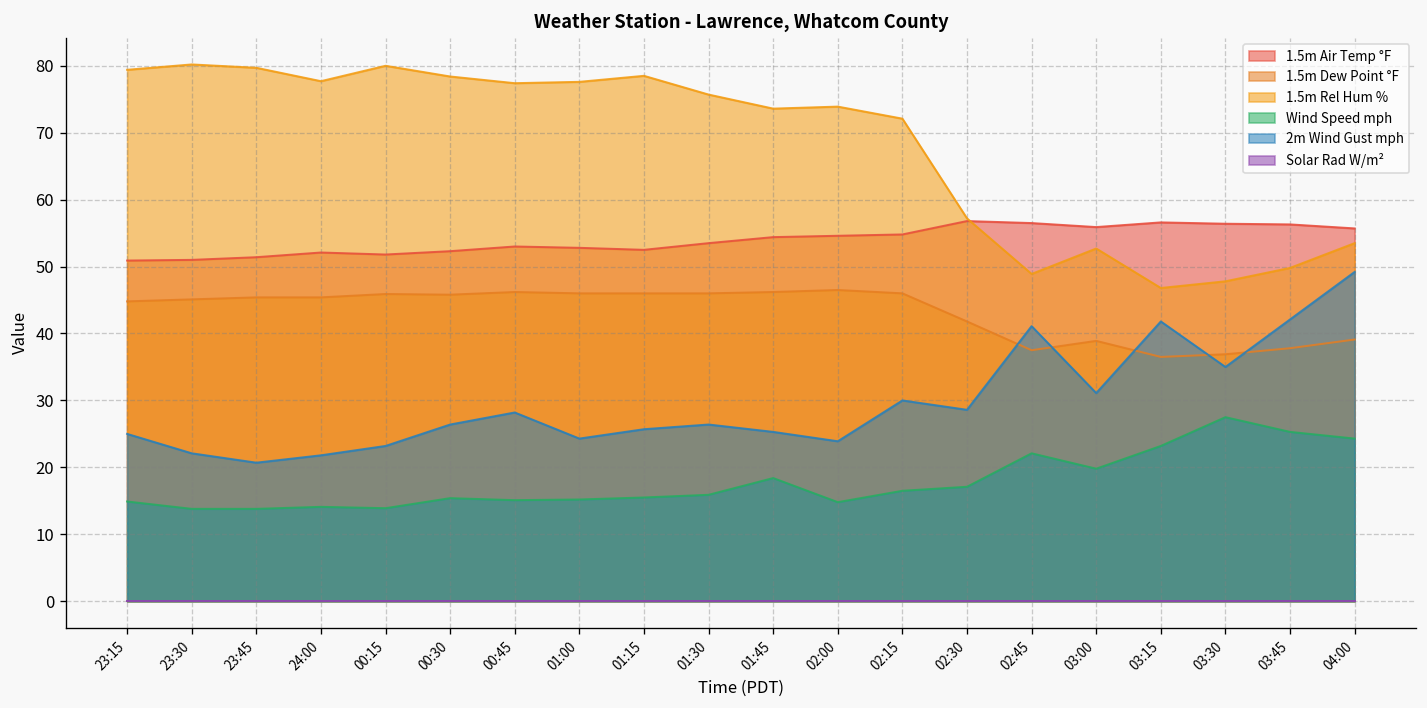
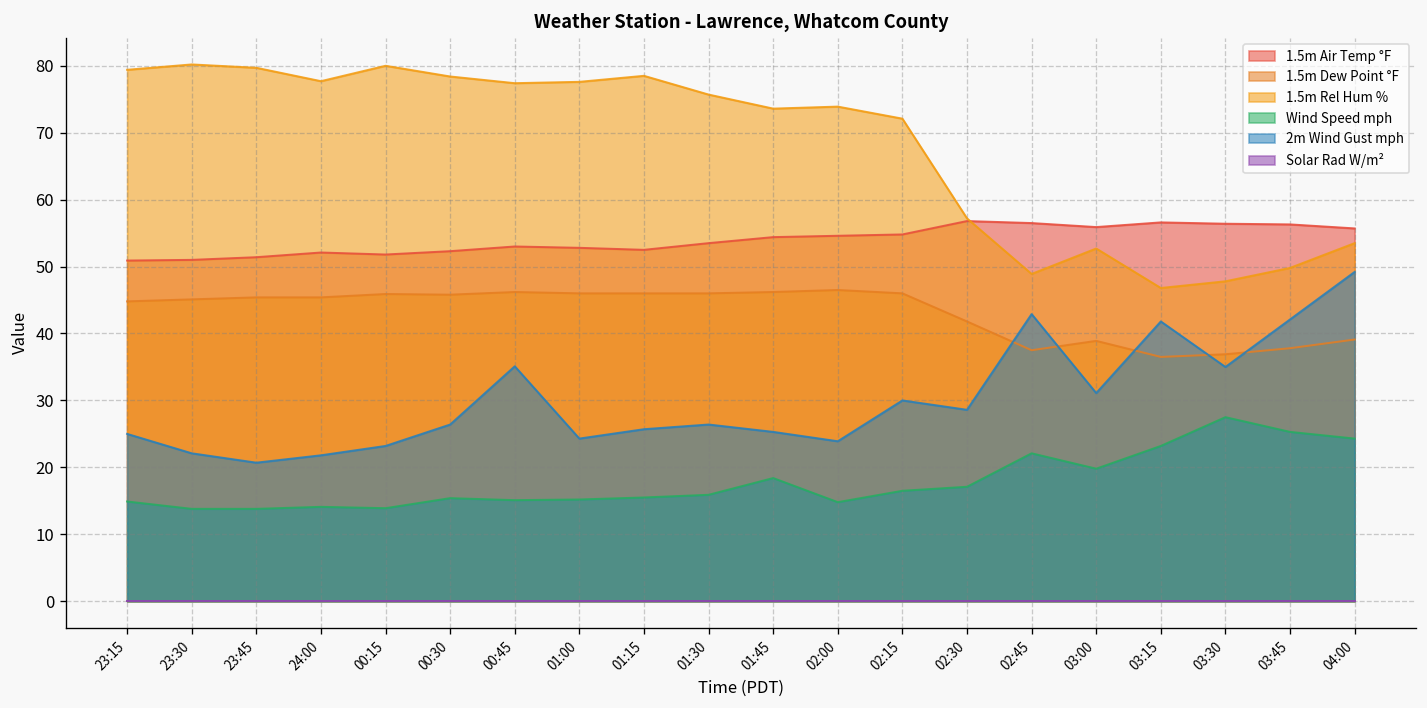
2m Wind Gust mph, 00:45: 28 -> 35
2m Wind Gust mph, 02:45: 41 -> 43
